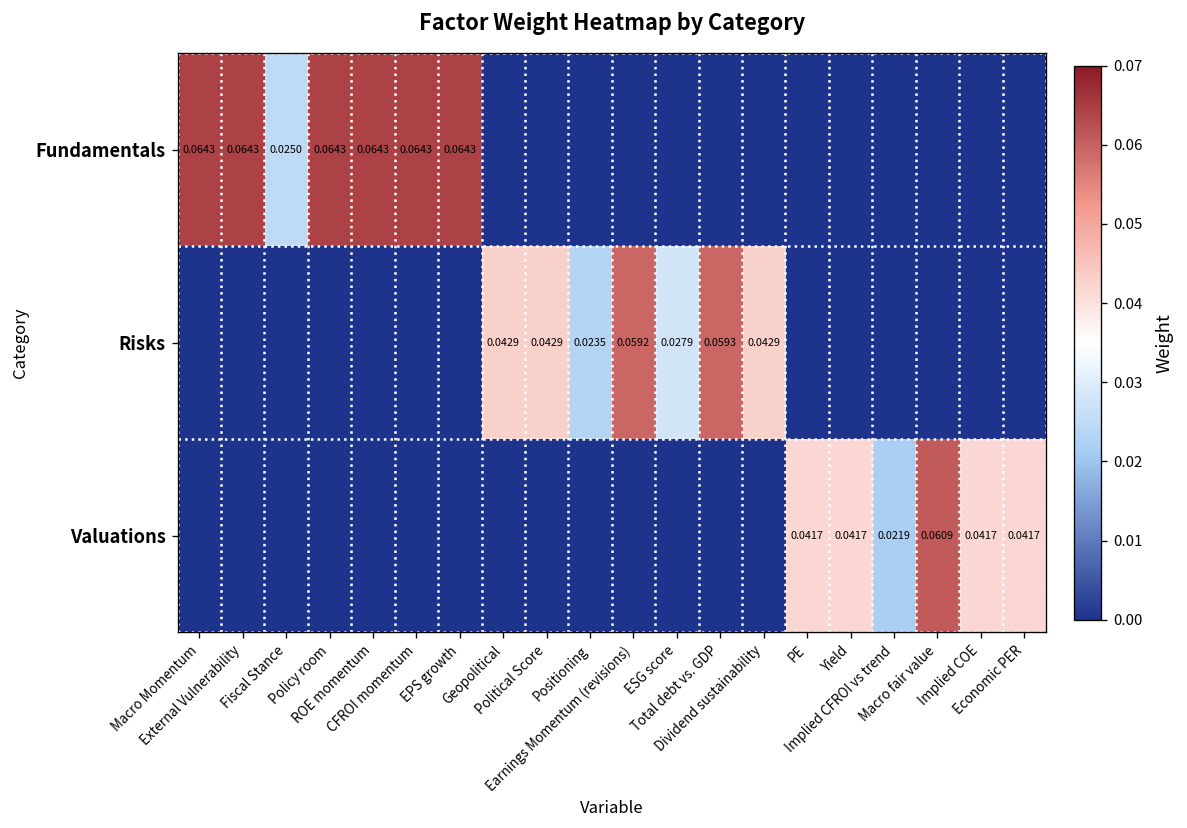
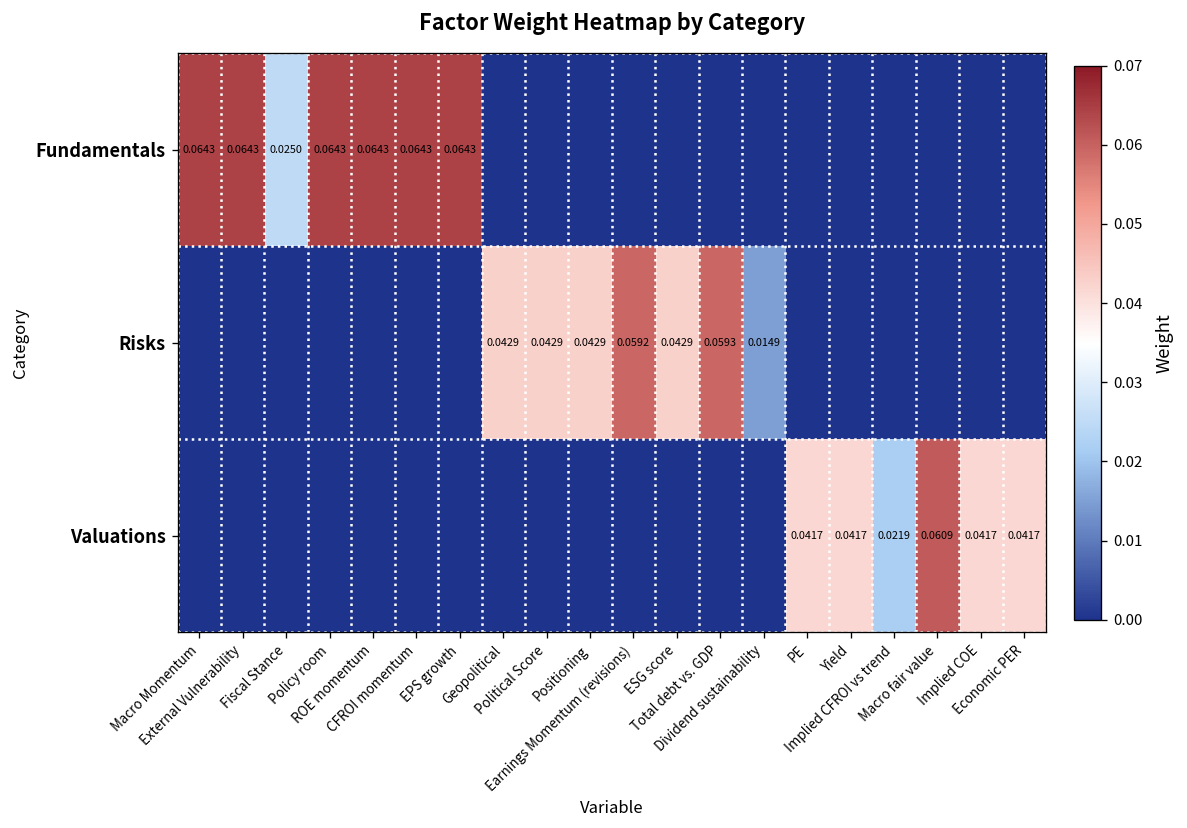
Risks, Positioning: 0.0235 -> 0.0429
Risks, ESG score: 0.0279 -> 0.0429
Risks, Dividend sustainability: 0.0429 -> 0.0149
